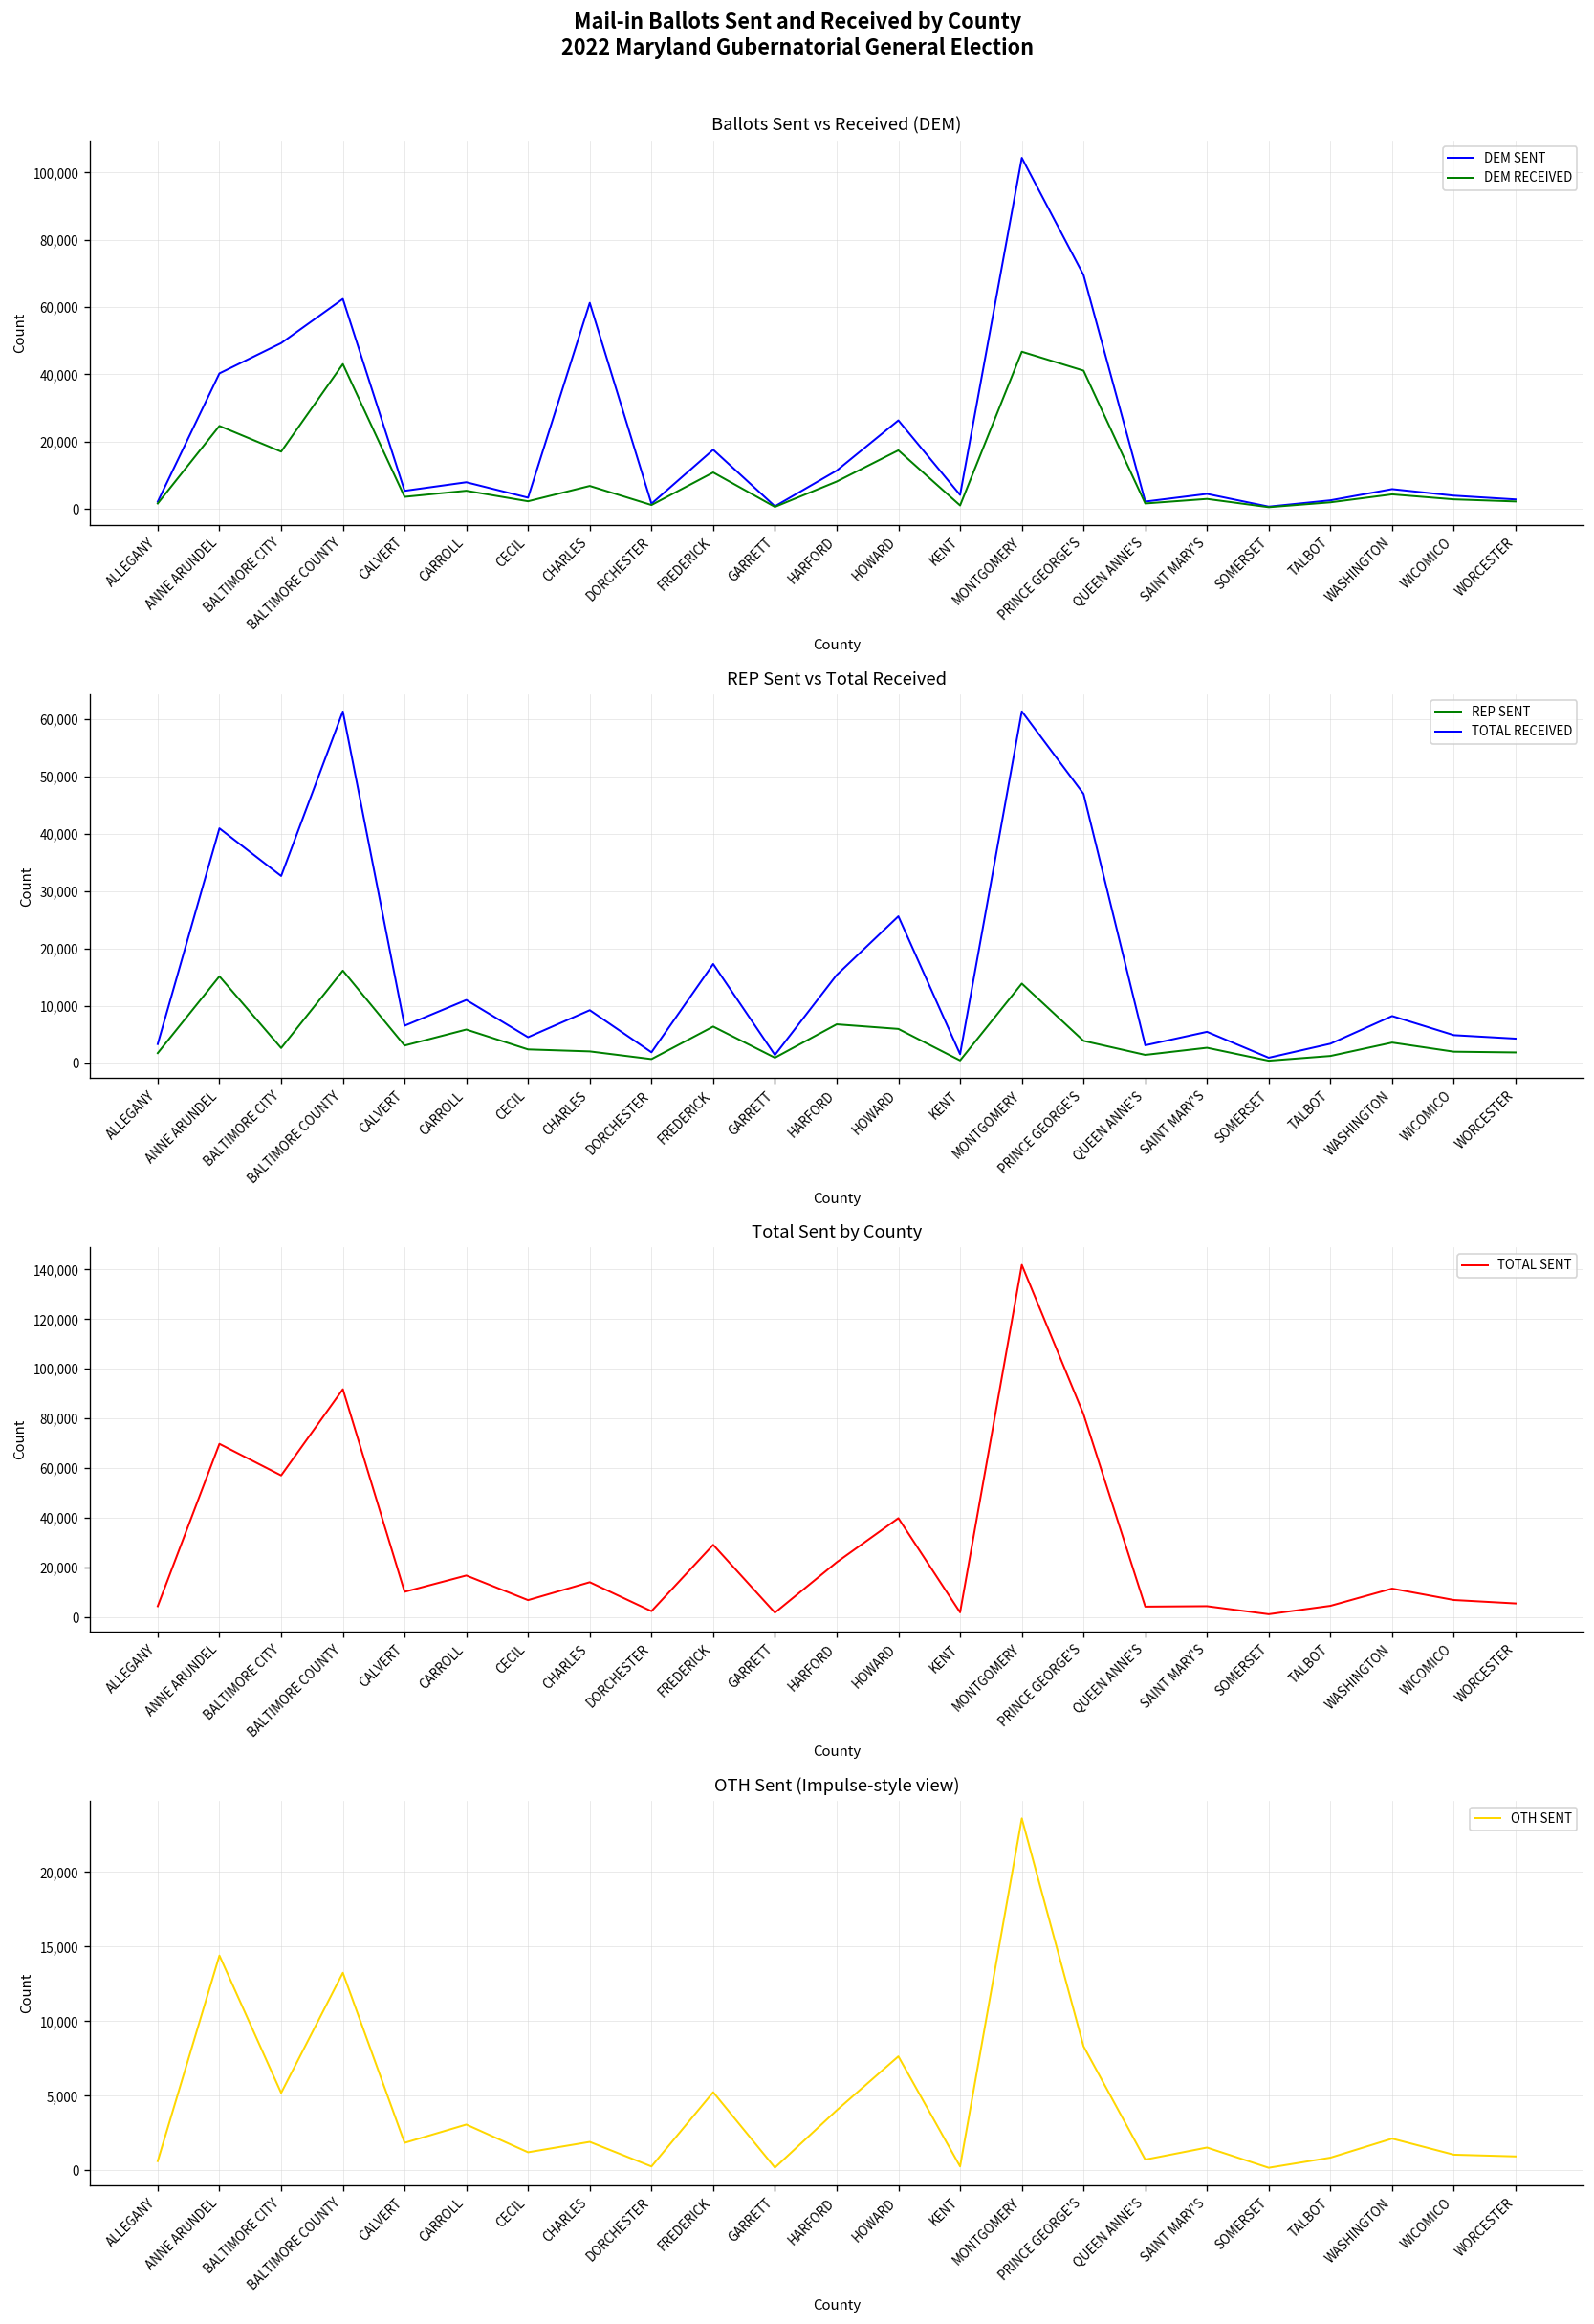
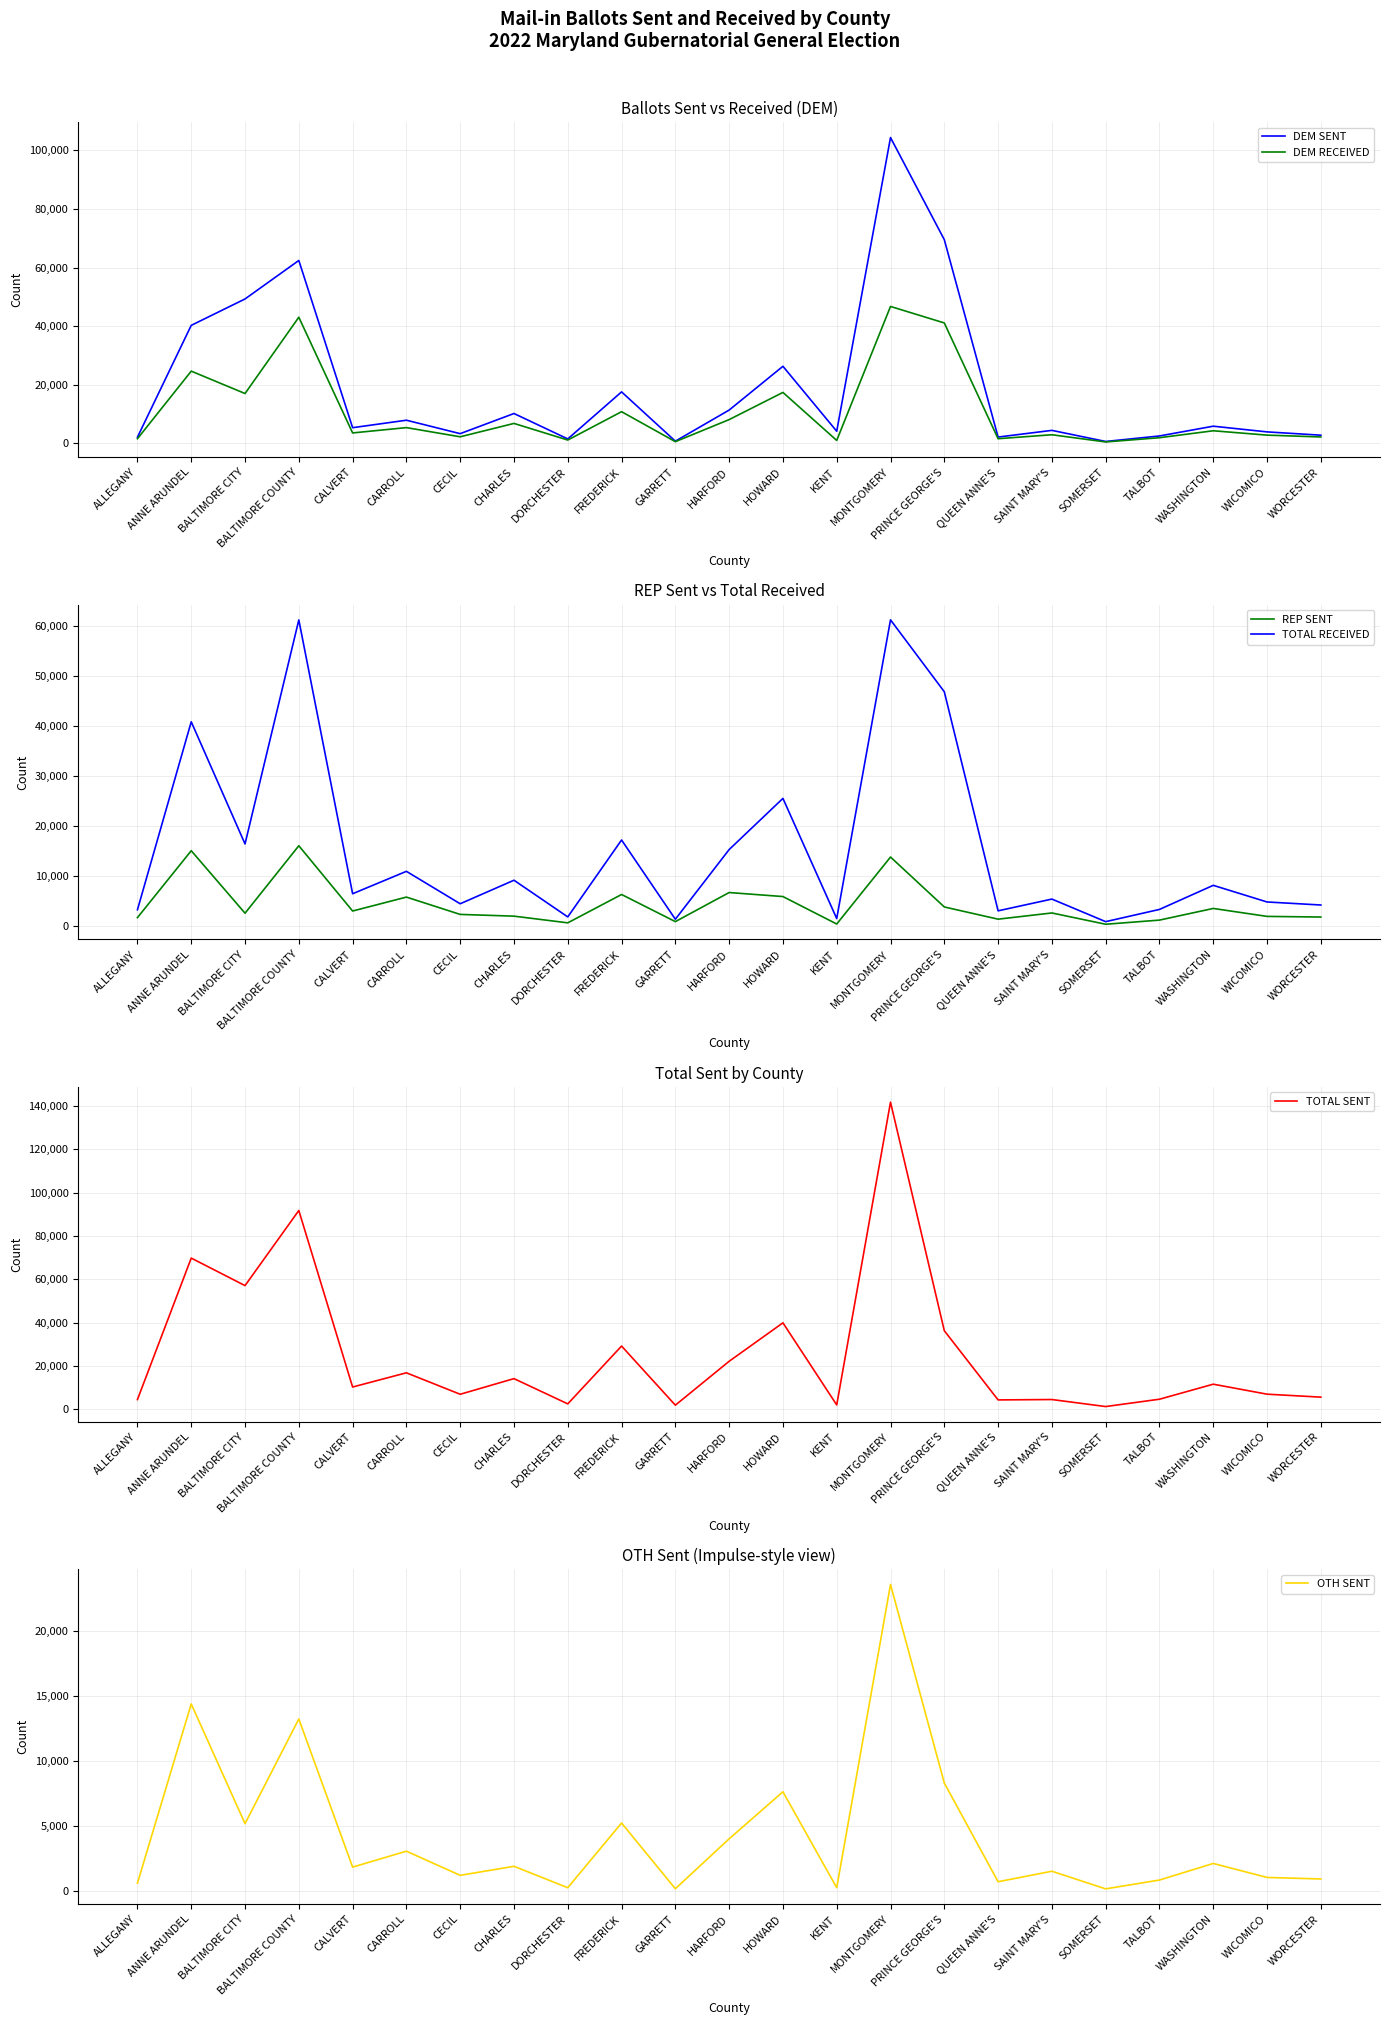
Ballots Sent vs Received (DEM), DEM SENT, CHARLES: 61,000 -> 10,000
REP Sent vs Total Received, TOTAL RECEIVED, BALTIMORE CITY: 33,000 -> 16,000
Total Sent by County, PRINCE GEORGE'S: 82,000 -> 36,000
